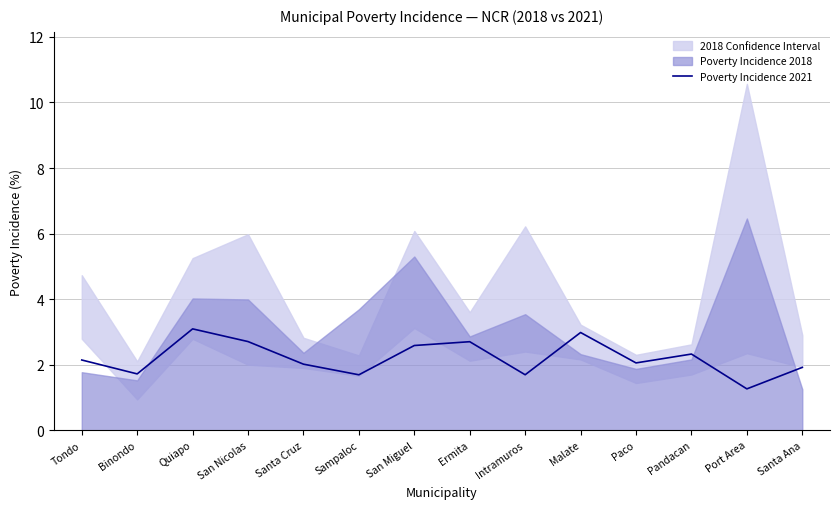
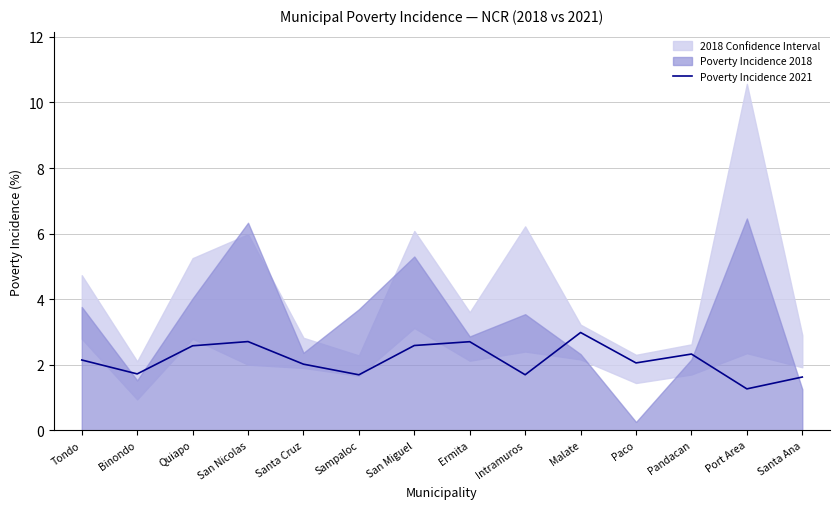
Poverty Incidence 2018, Tondo: 1.8 -> 3.8
Poverty Incidence 2021, Quiapo: 3.1 -> 2.6
Poverty Incidence 2018, San Nicolas: 4.0 -> 6.3
Poverty Incidence 2018, Paco: 1.9 -> 0.3
Poverty Incidence 2021, Santa Ana: 1.9 -> 1.6
